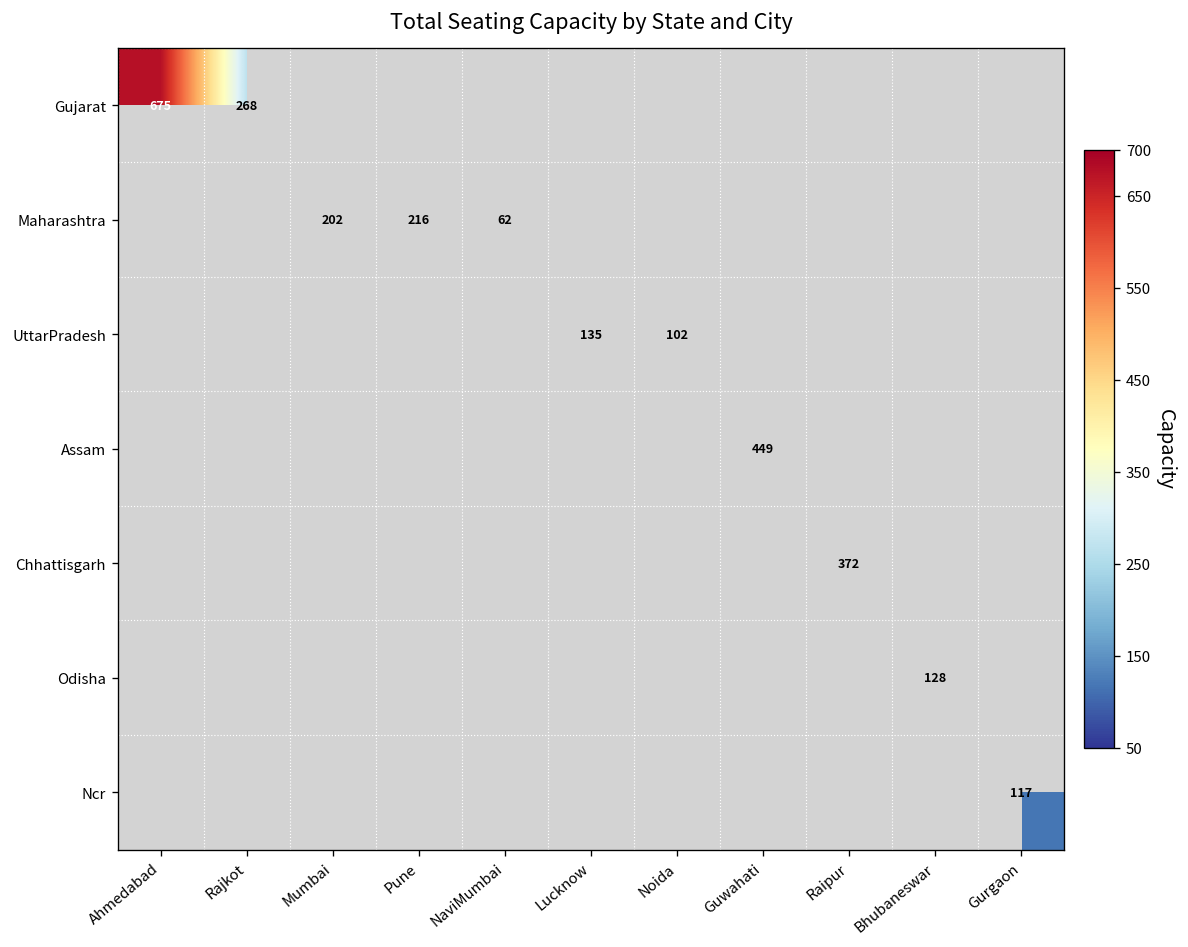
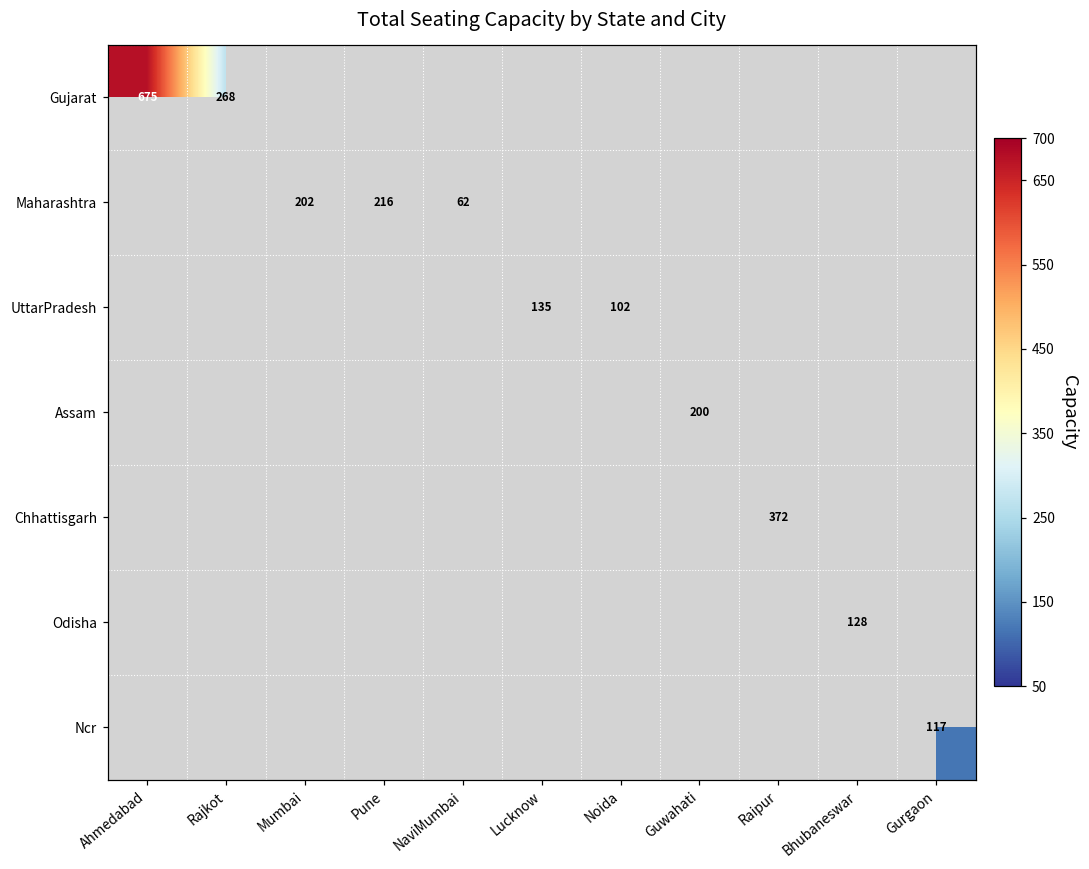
Assam, Guwahati: 449 -> 200
